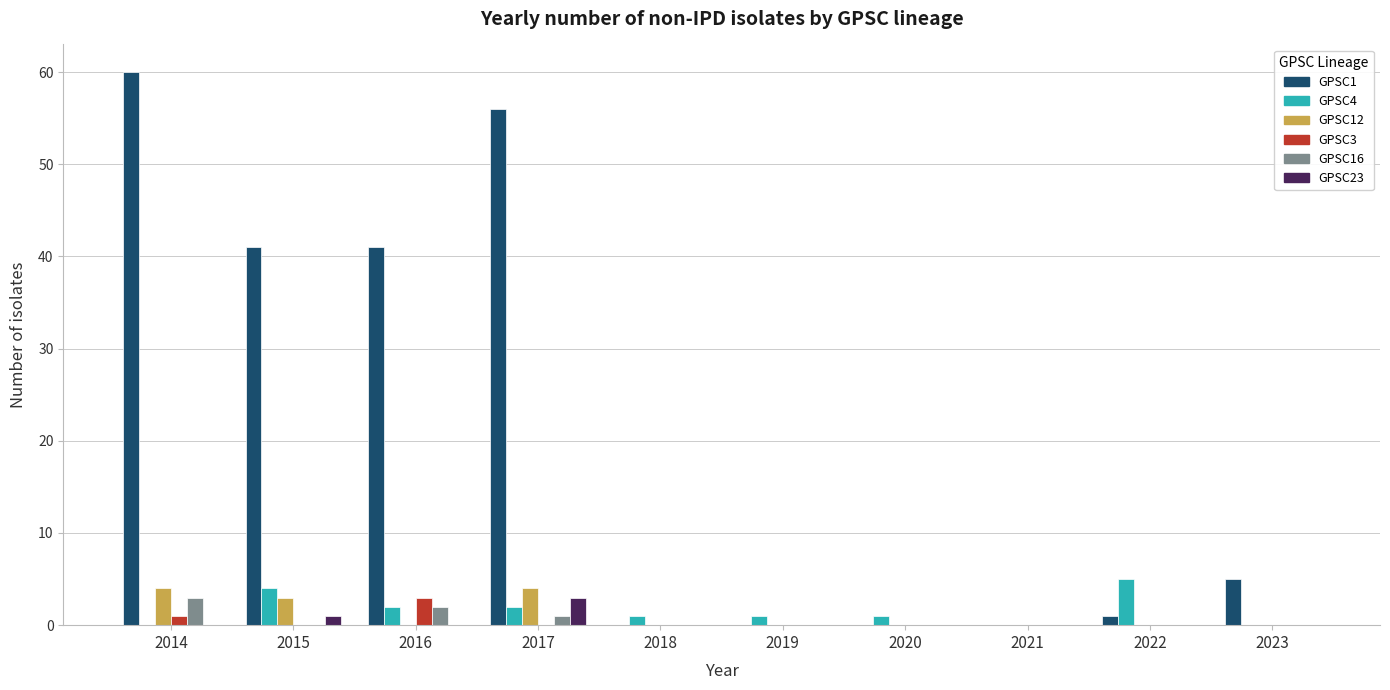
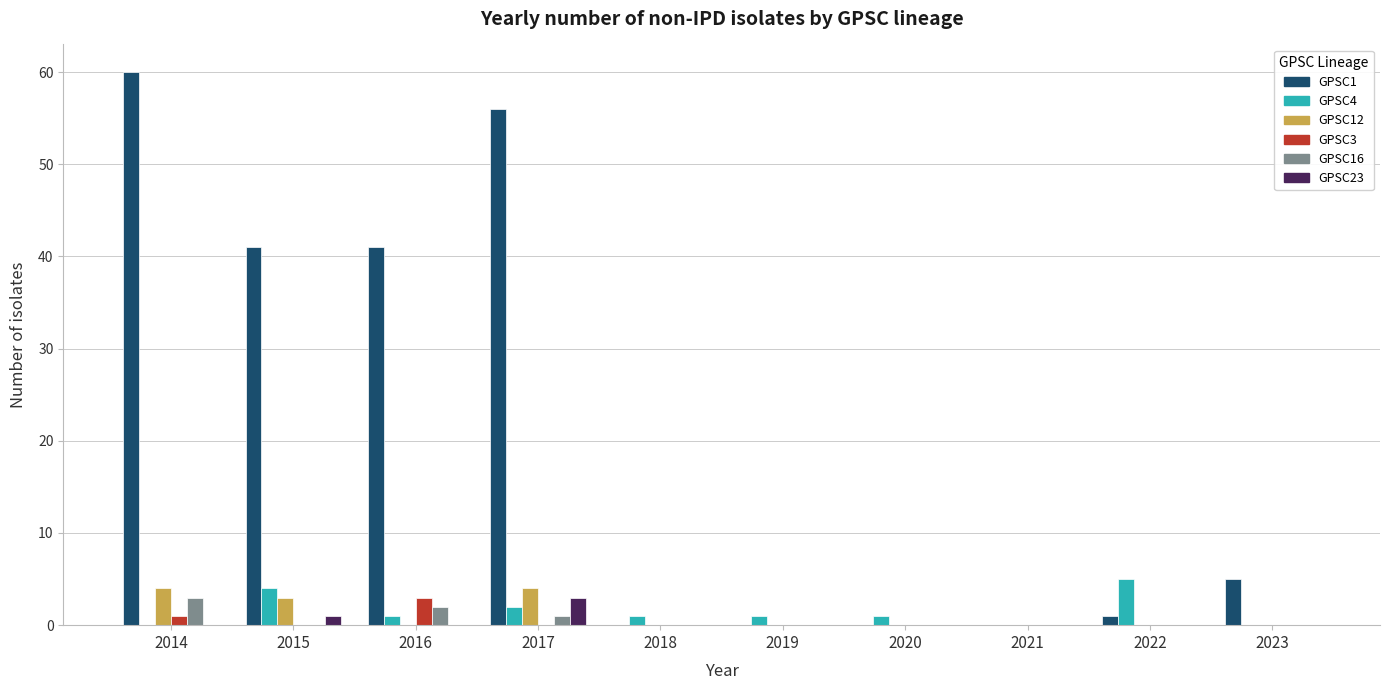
GPSC4, 2016: 2 -> 1
